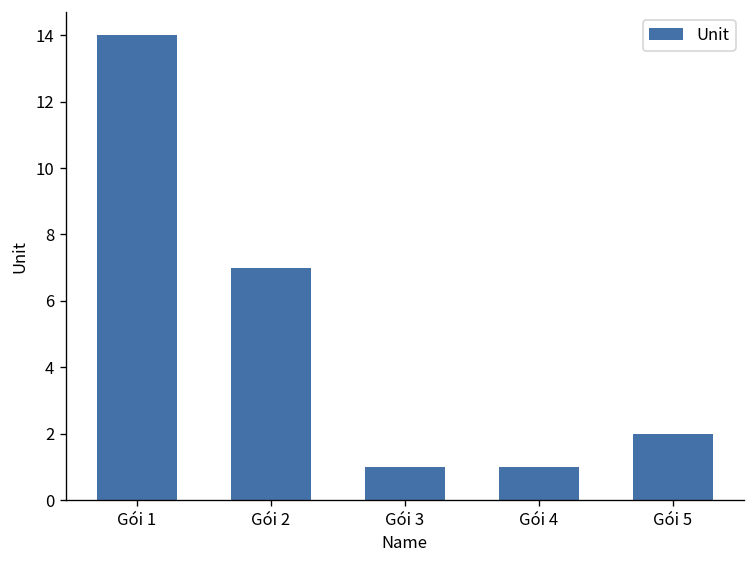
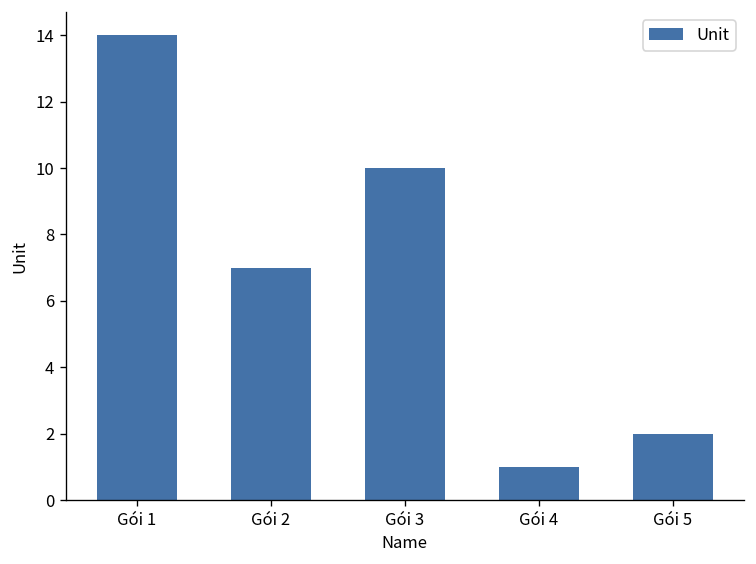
Gói 3: 1 -> 10
